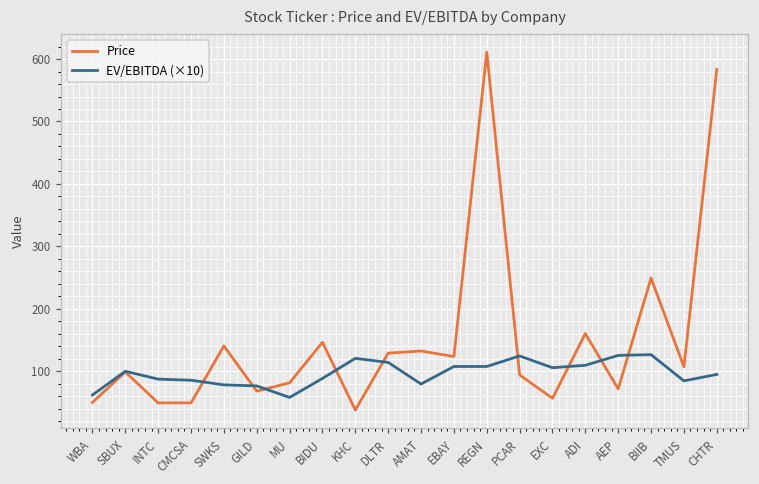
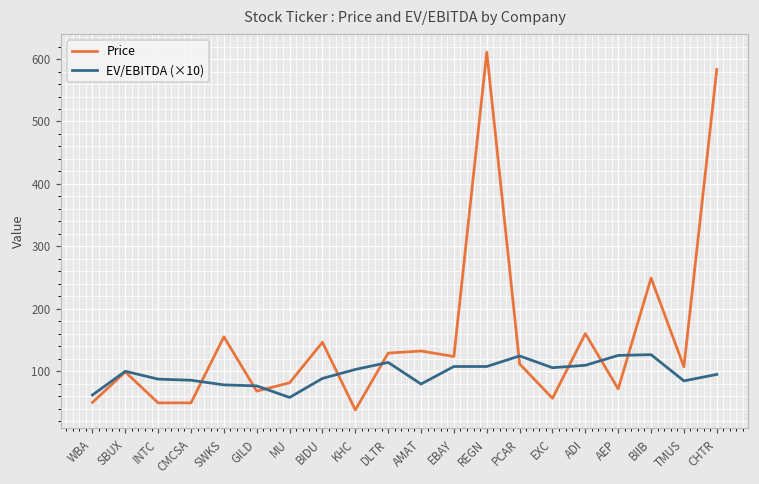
Price, SWKS: 140 -> 160
EV/EBITDA (×10), KHC: 120 -> 100
Price, PCAR: 90 -> 110
